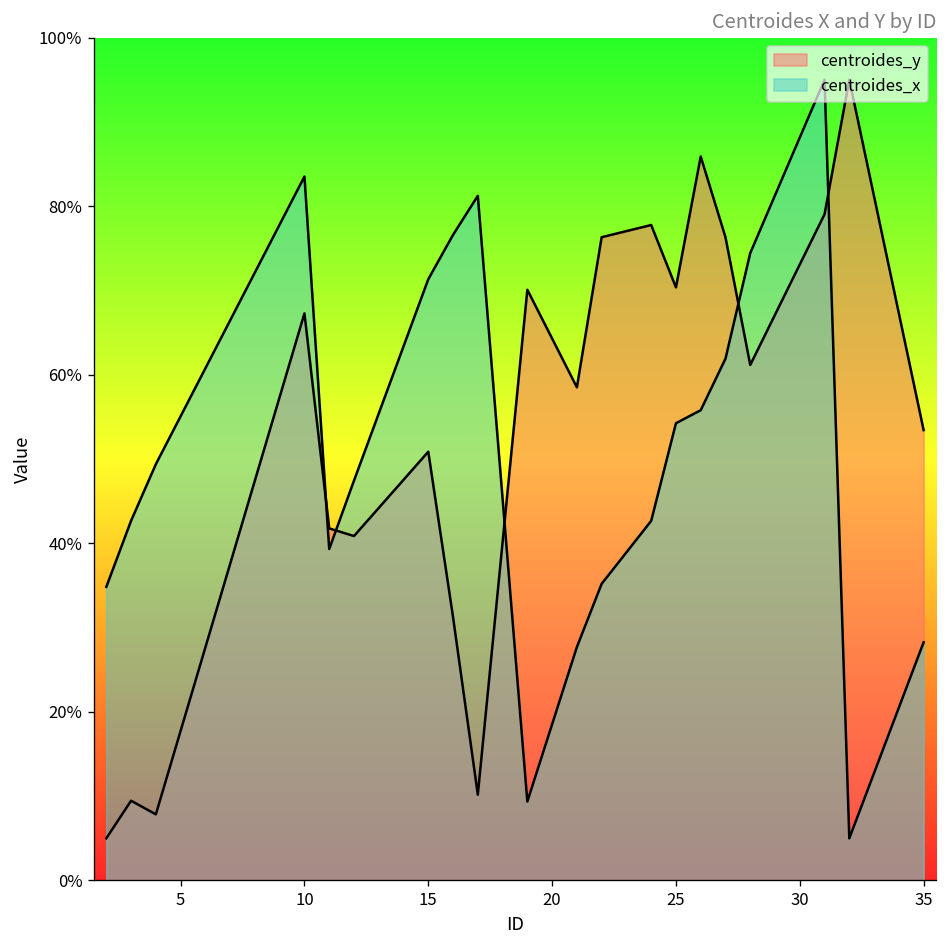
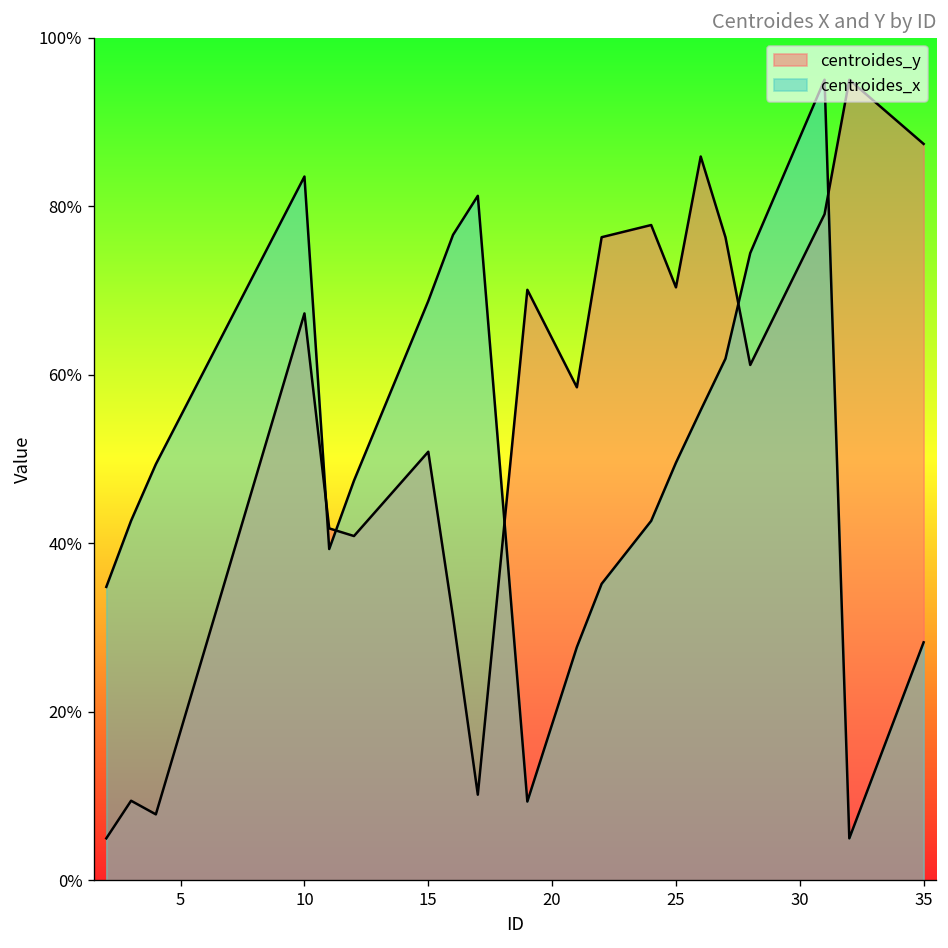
centroides_x, 15: 71% -> 69%
centroides_x, 25: 54% -> 50%
centroides_y, 35: 53% -> 87%
